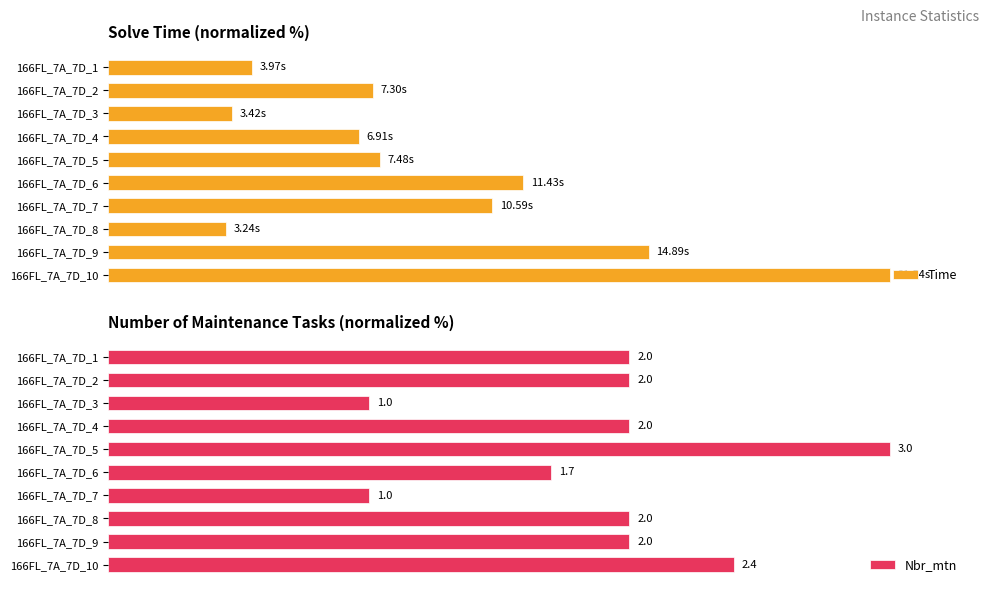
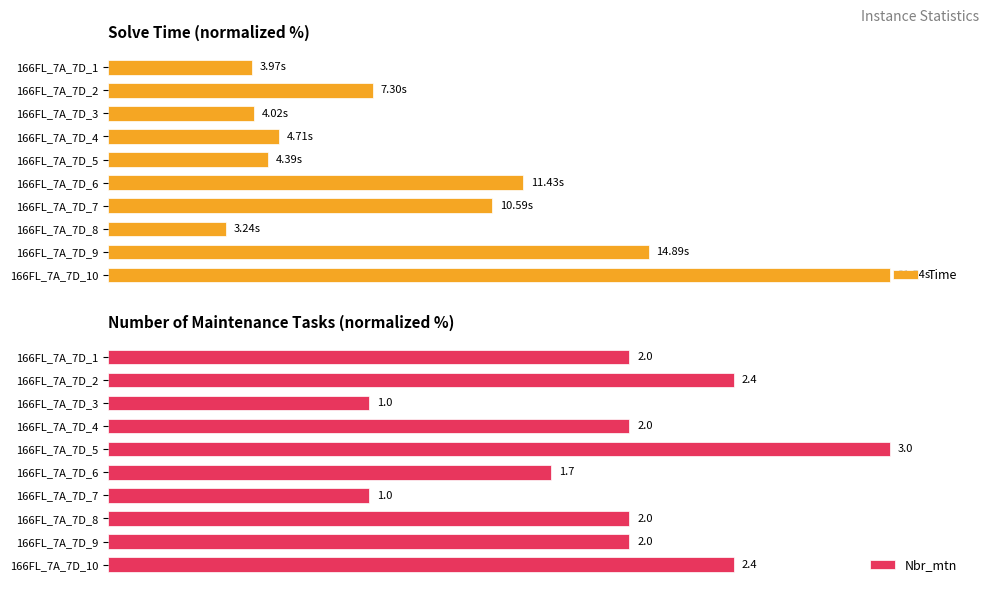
Solve Time (normalized %), 166FL_7A_7D_3: 3.42s -> 4.02s
Solve Time (normalized %), 166FL_7A_7D_4: 6.91s -> 4.71s
Solve Time (normalized %), 166FL_7A_7D_5: 7.48s -> 4.39s
Number of Maintenance Tasks (normalized %), 166FL_7A_7D_2: 2.0 -> 2.4
